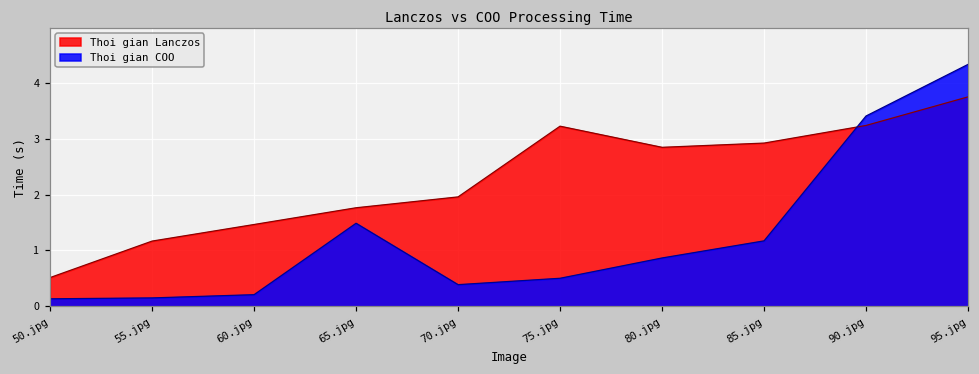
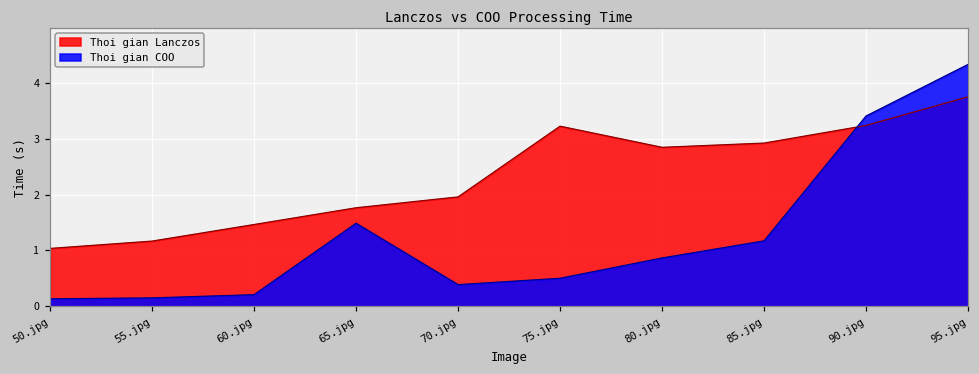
Thoi gian Lanczos, 50.jpg: 0.5 -> 1.0
